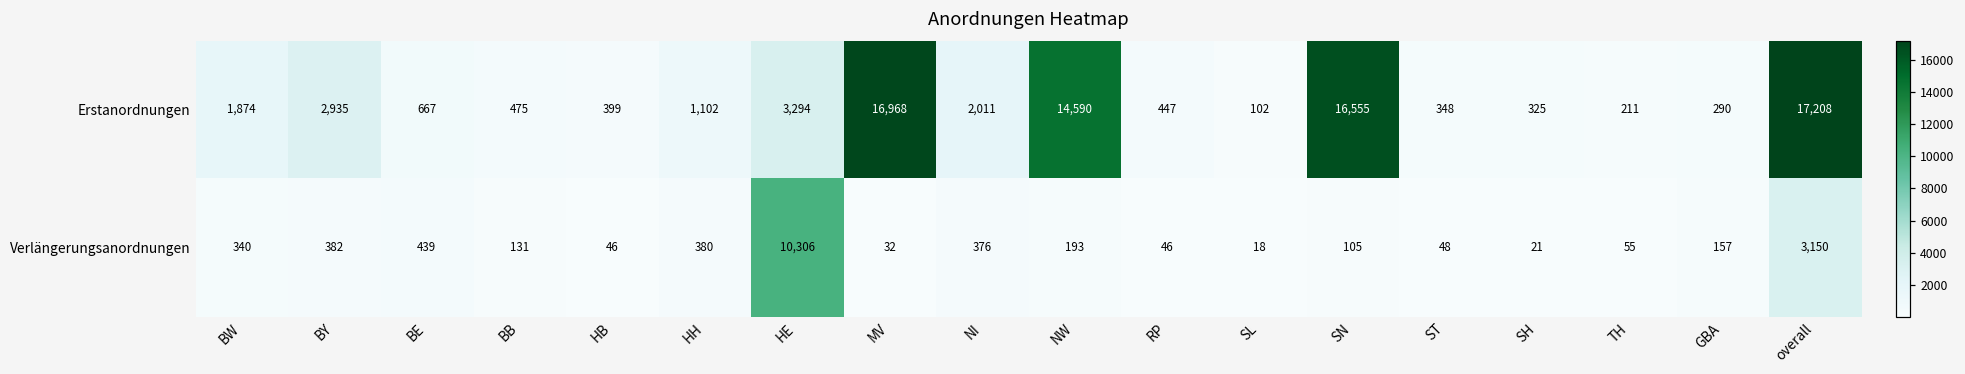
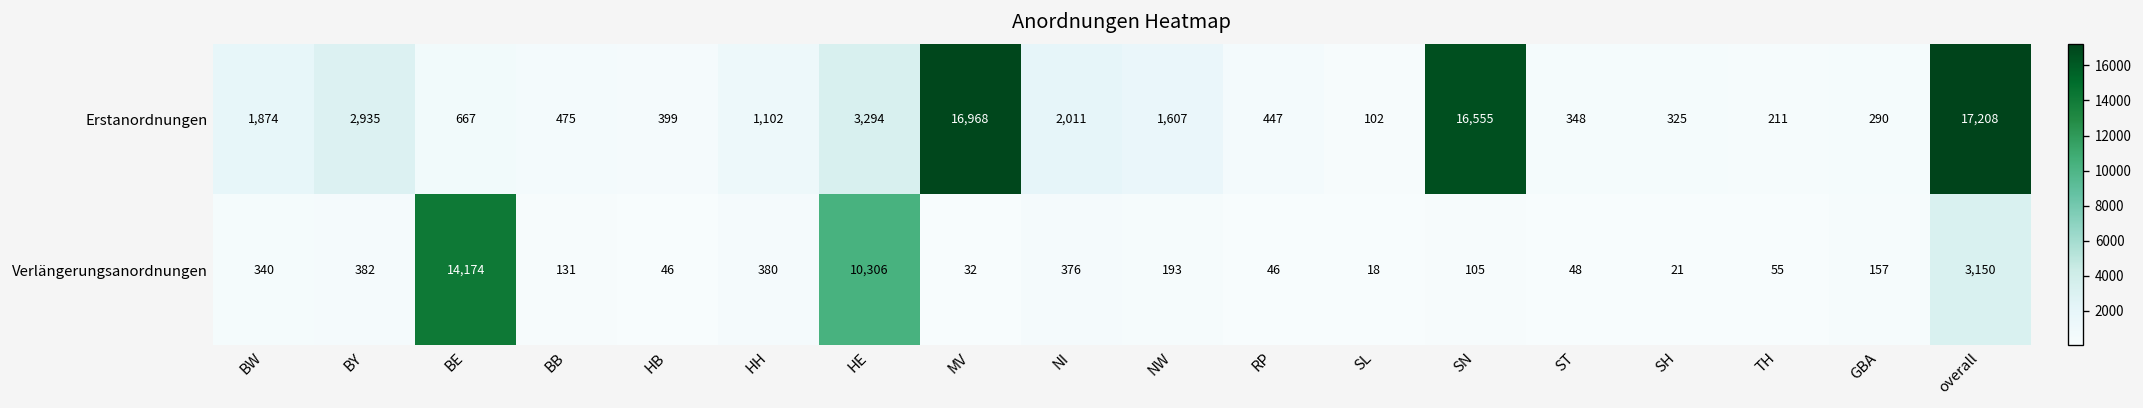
Erstanordnungen, NW: 14,590 -> 1,607
Verlängerungsanordnungen, BE: 439 -> 14,174
